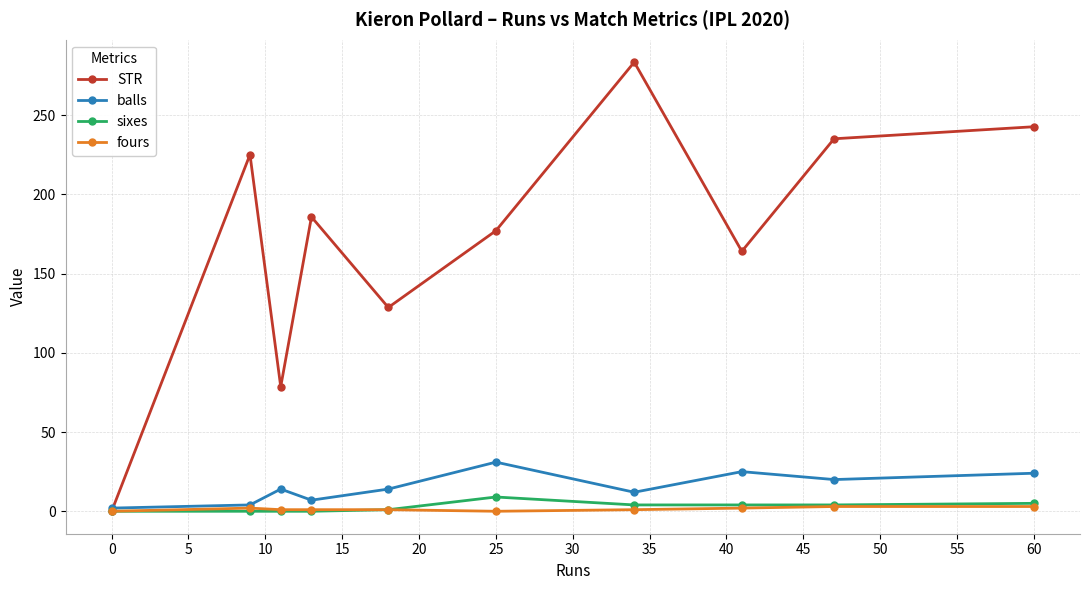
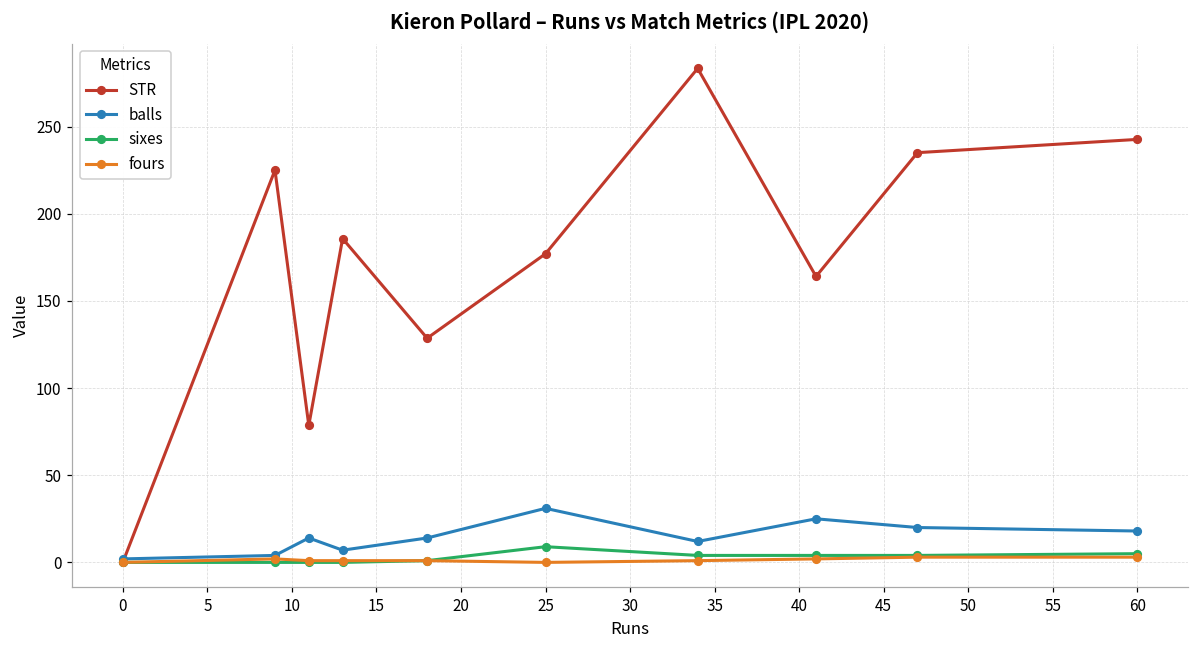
balls, 60: 24 -> 18
